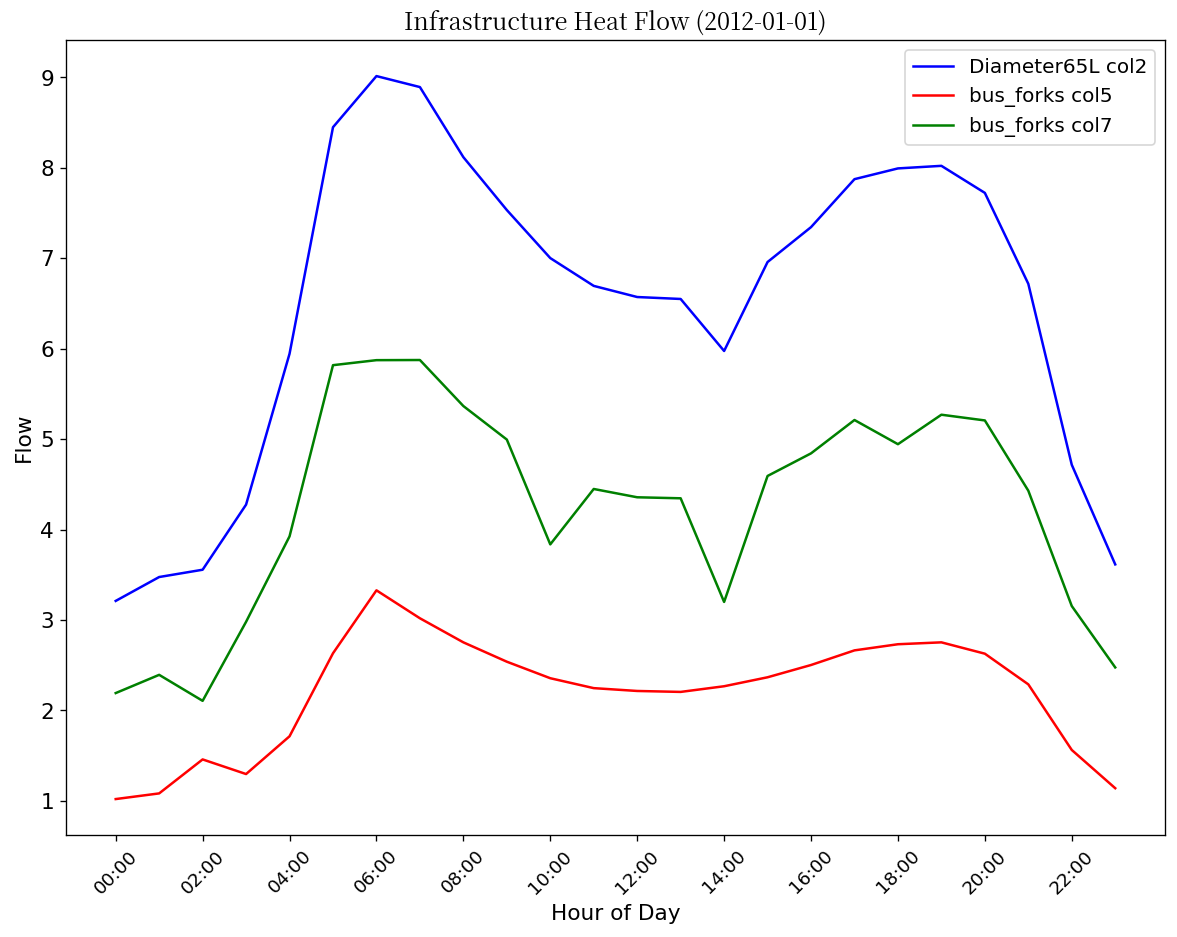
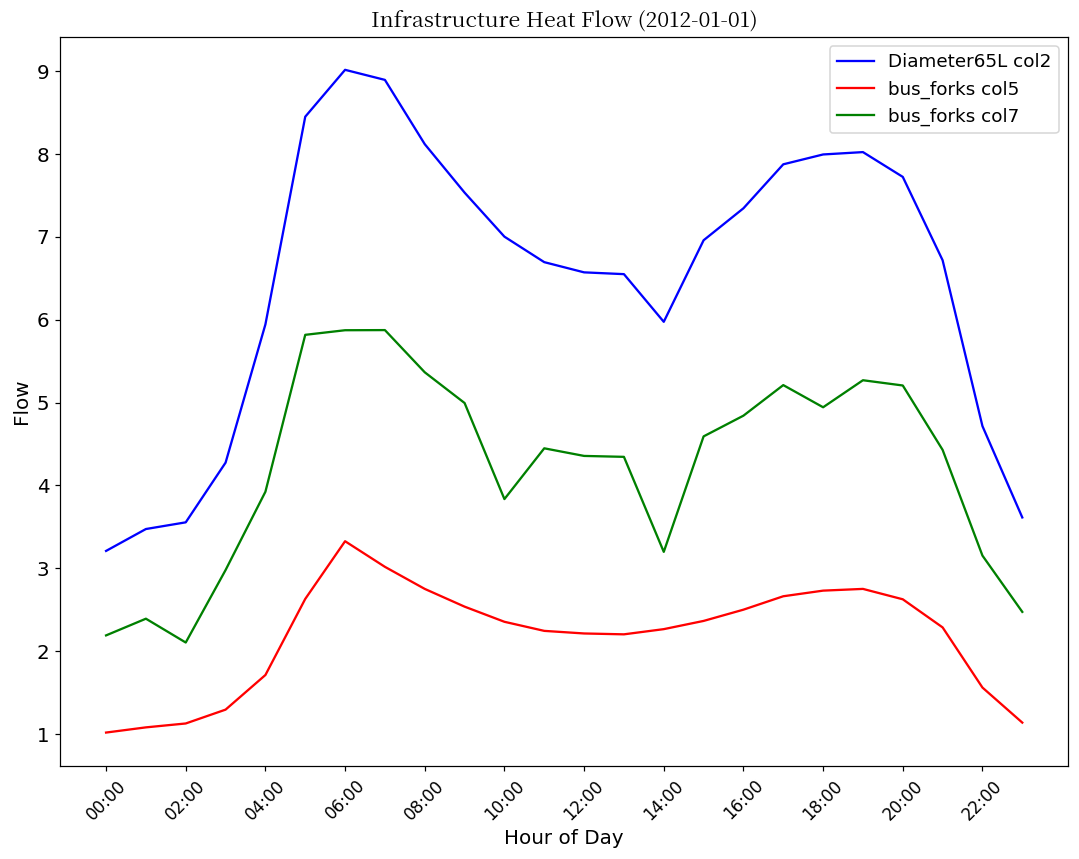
bus_forks col5, 02:00: 1.5 -> 1.1
